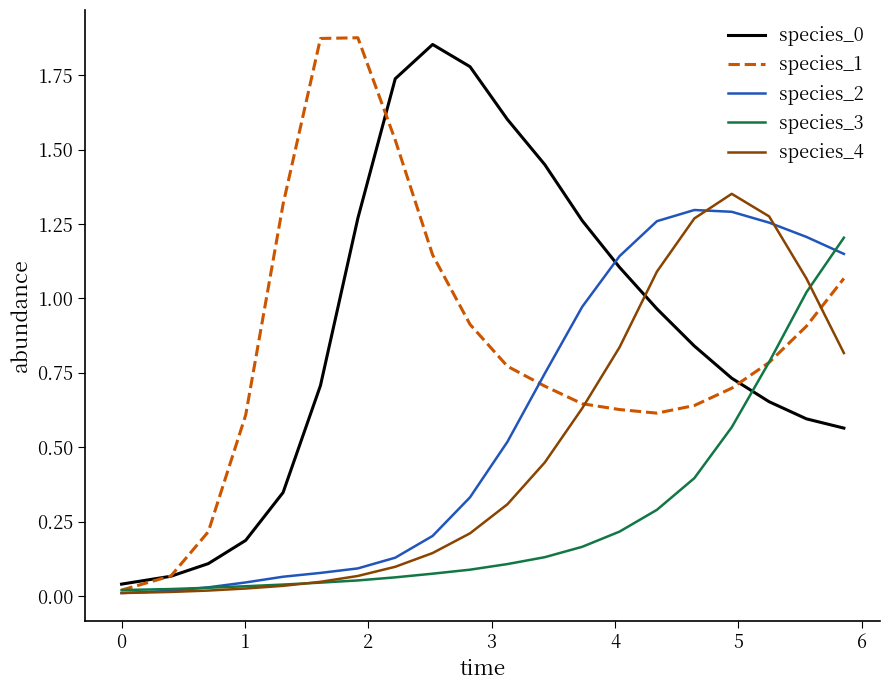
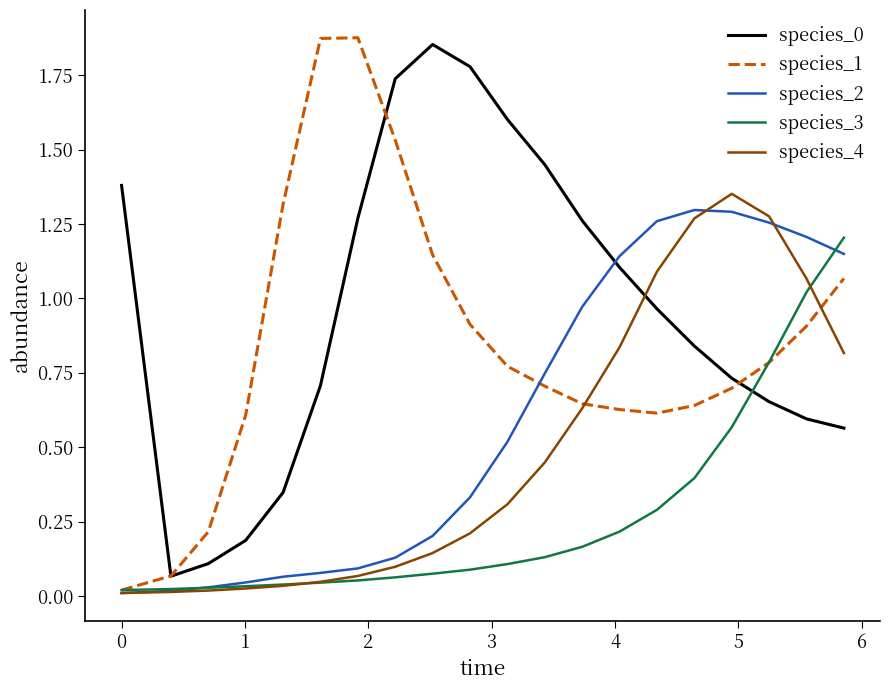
species_0, 0: 0.04 -> 1.38
